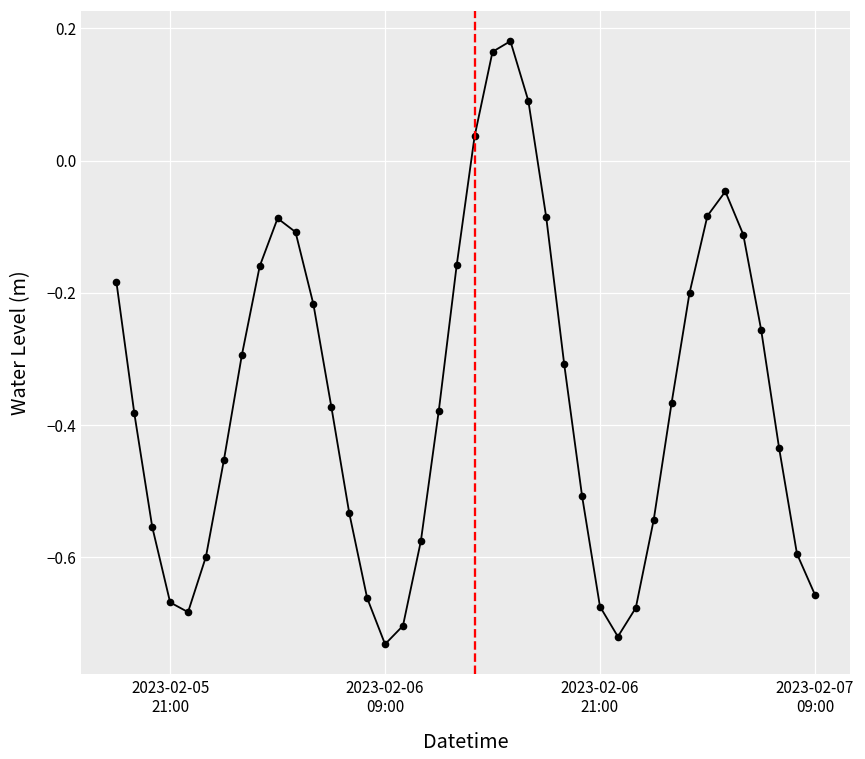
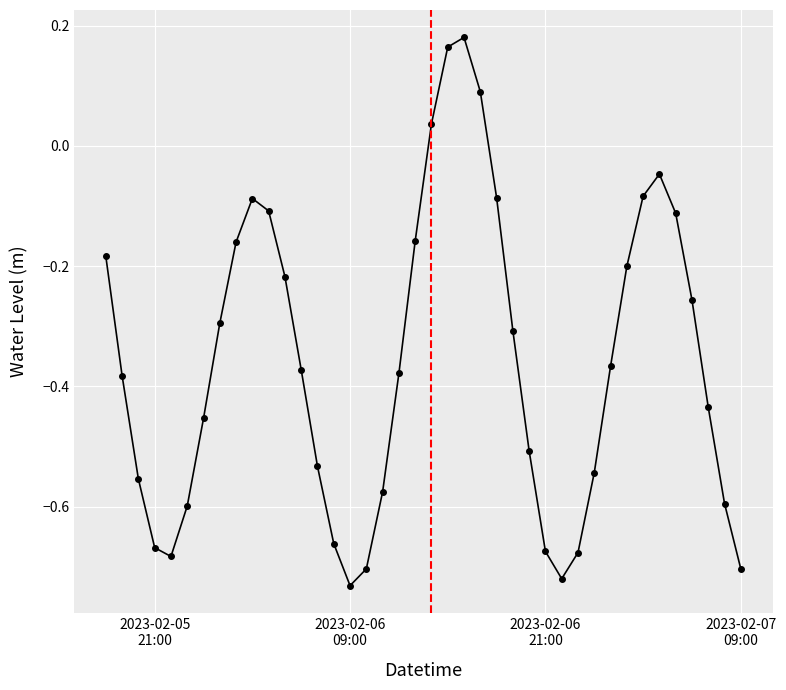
2023-02-07 09:00: -0.66 -> -0.70
